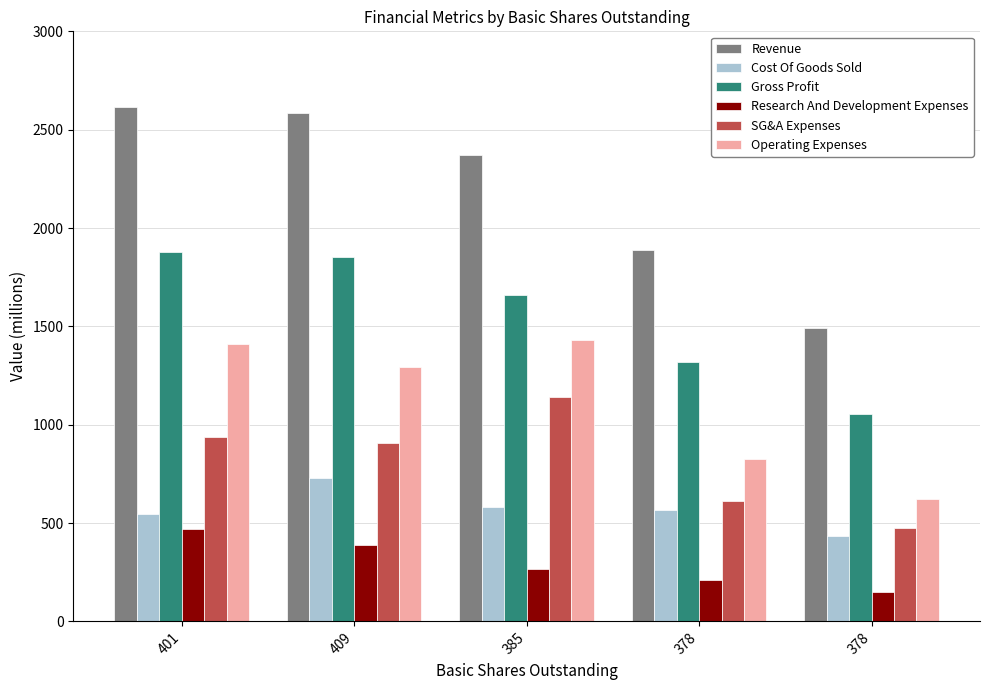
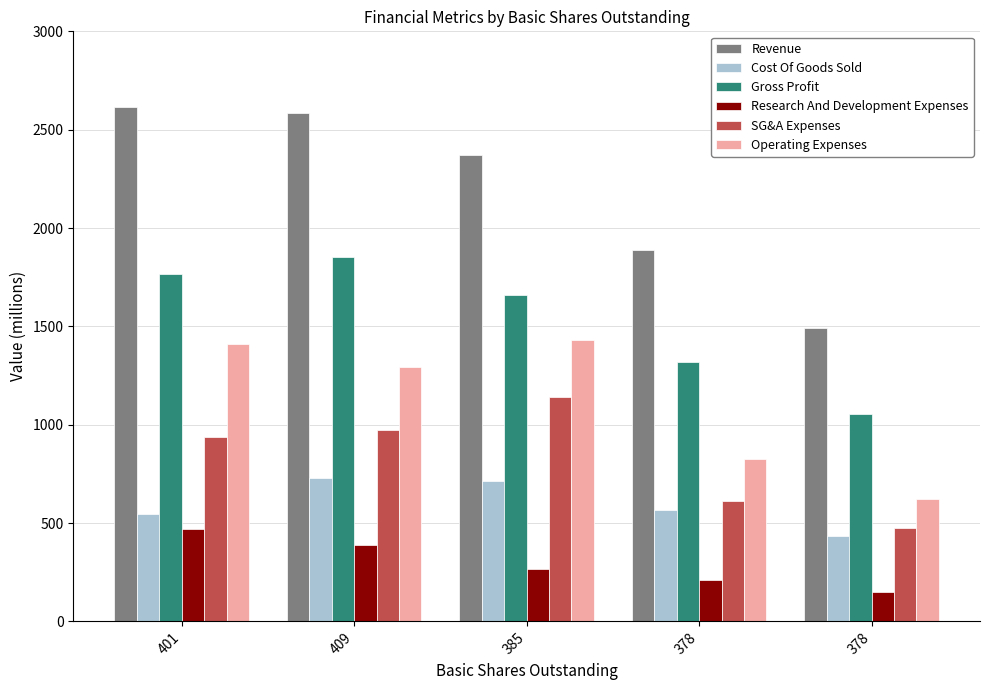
Gross Profit, 401: 1880 -> 1770
SG&A Expenses, 409: 910 -> 970
Cost Of Goods Sold, 385: 580 -> 710
